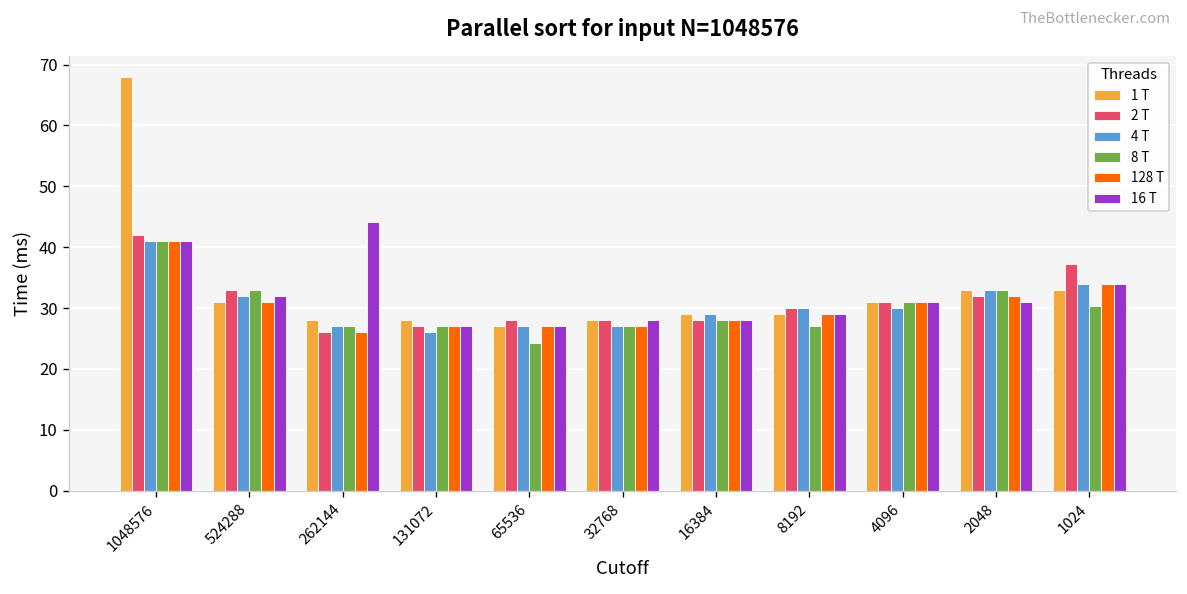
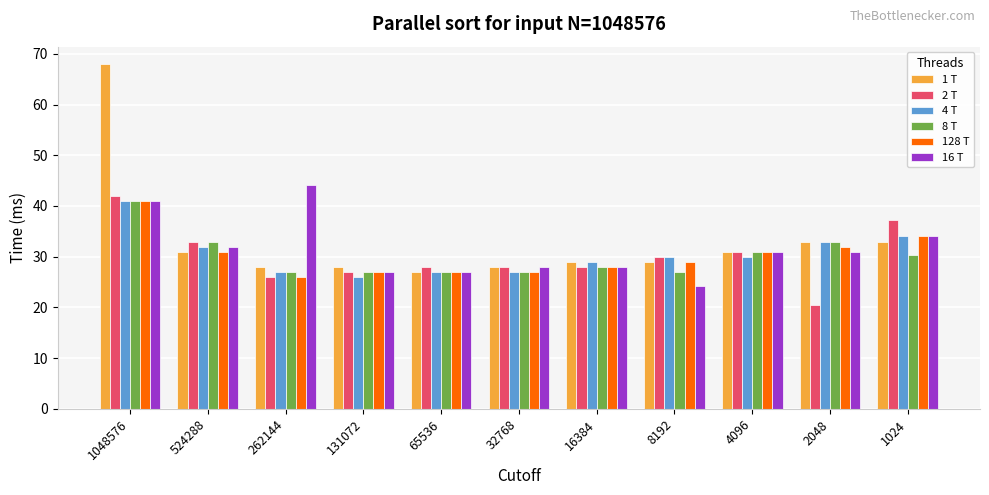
8 T, 65536: 24 -> 27
16 T, 8192: 29 -> 24
2 T, 2048: 32 -> 21
